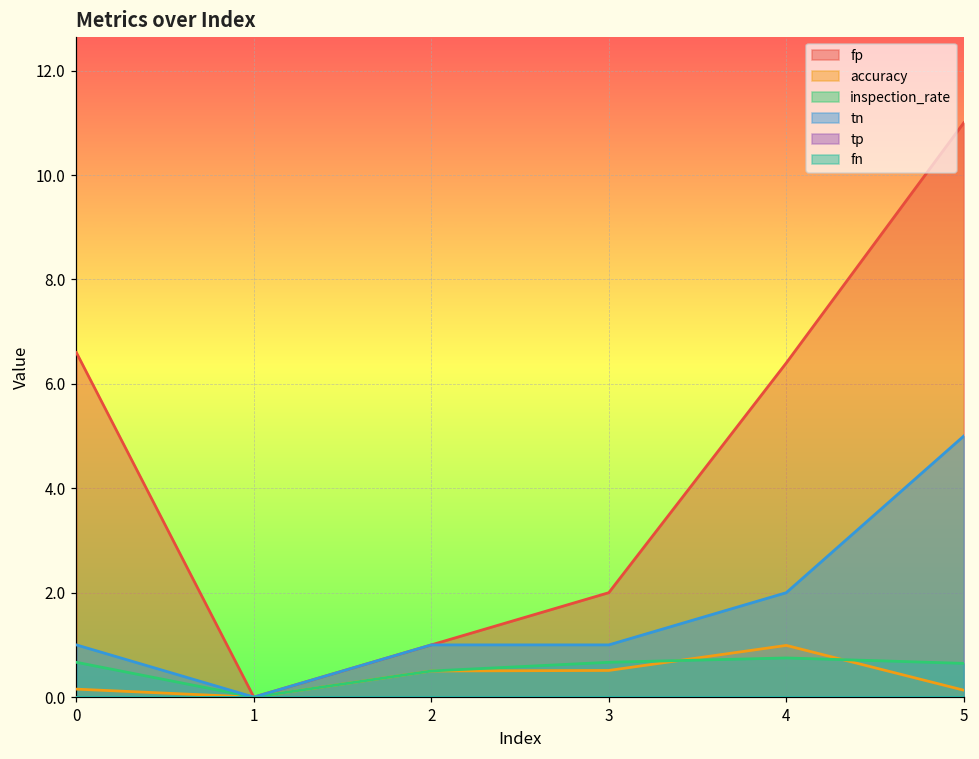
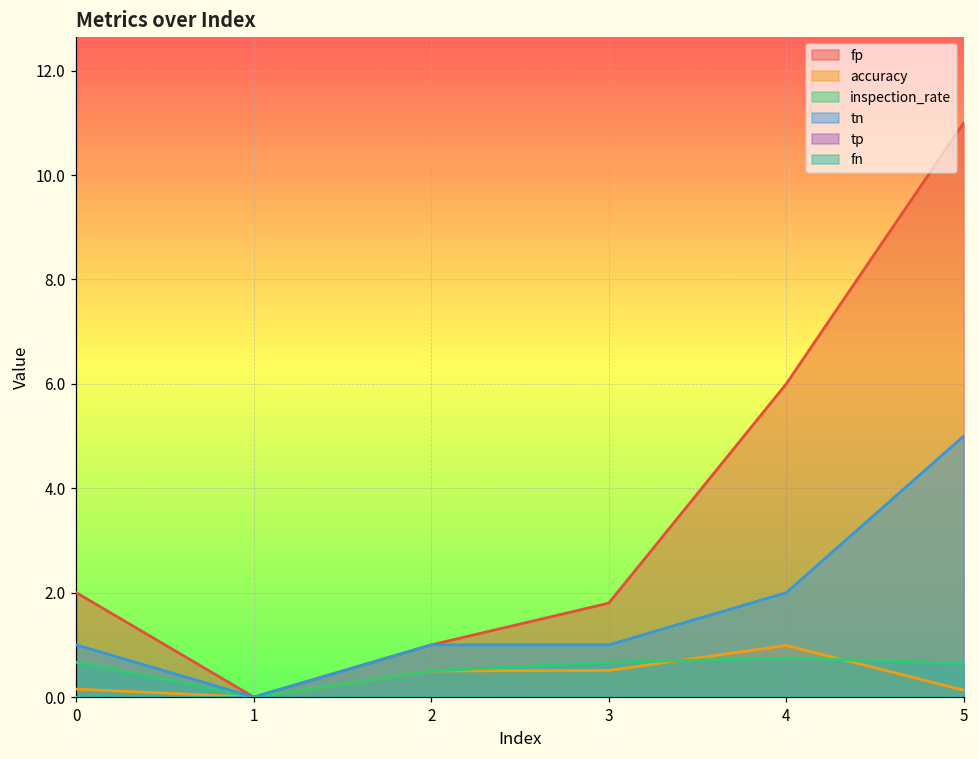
fp, 0: 6.6 -> 2.0
fp, 3: 2.0 -> 1.8
fp, 4: 6.4 -> 6.0
